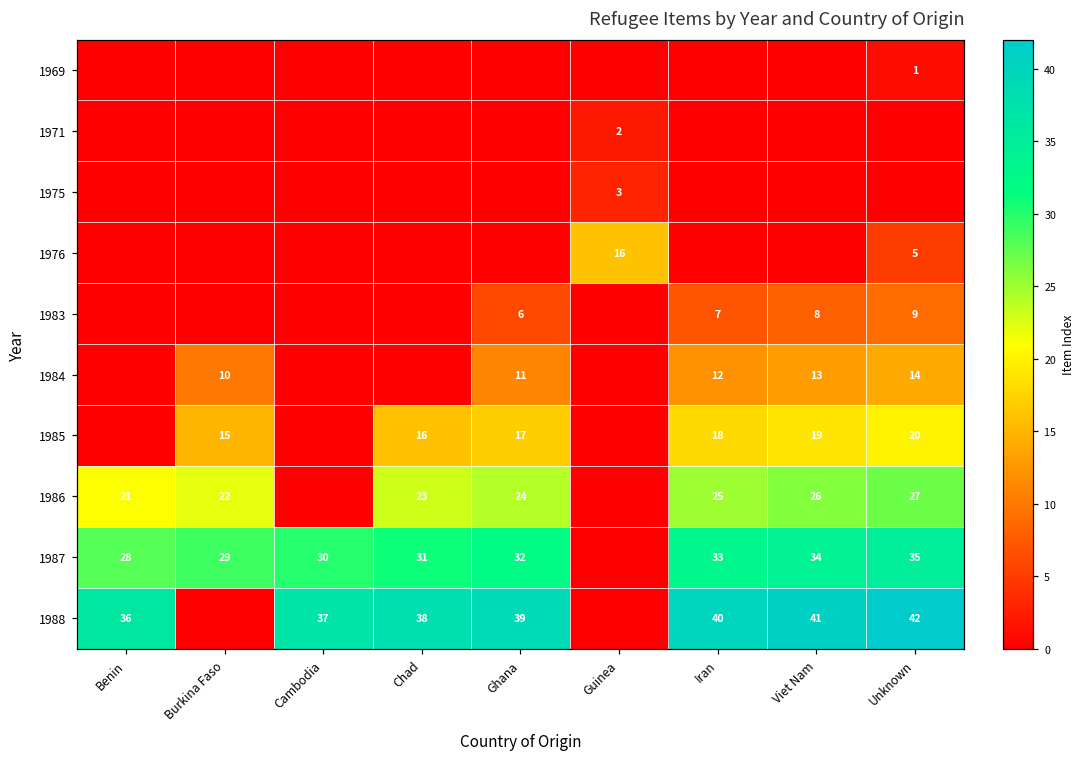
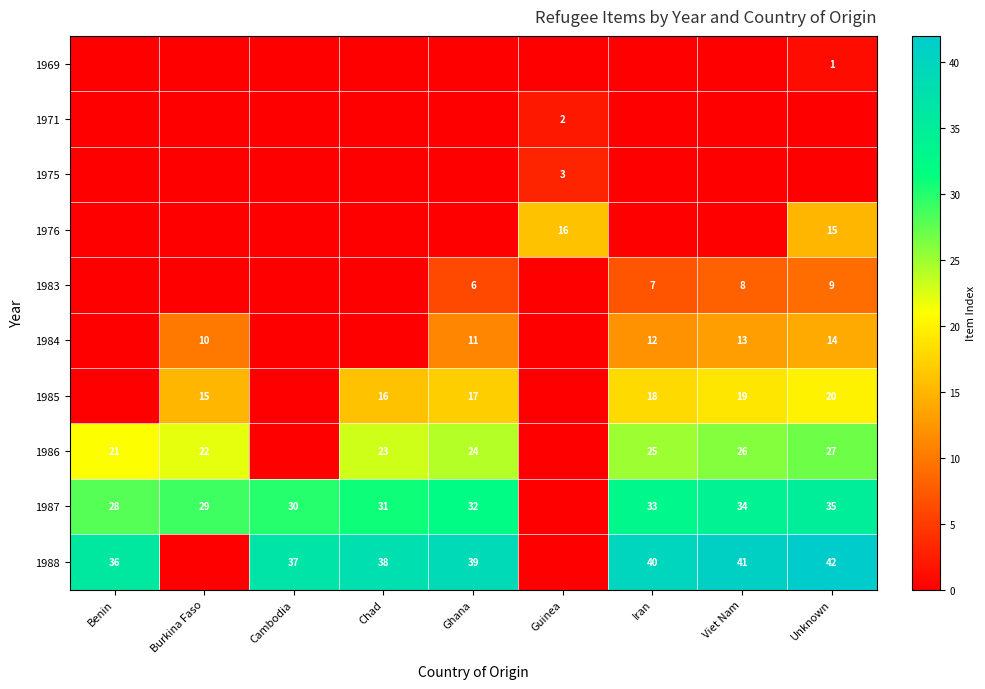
1976, Unknown: 5 -> 15
